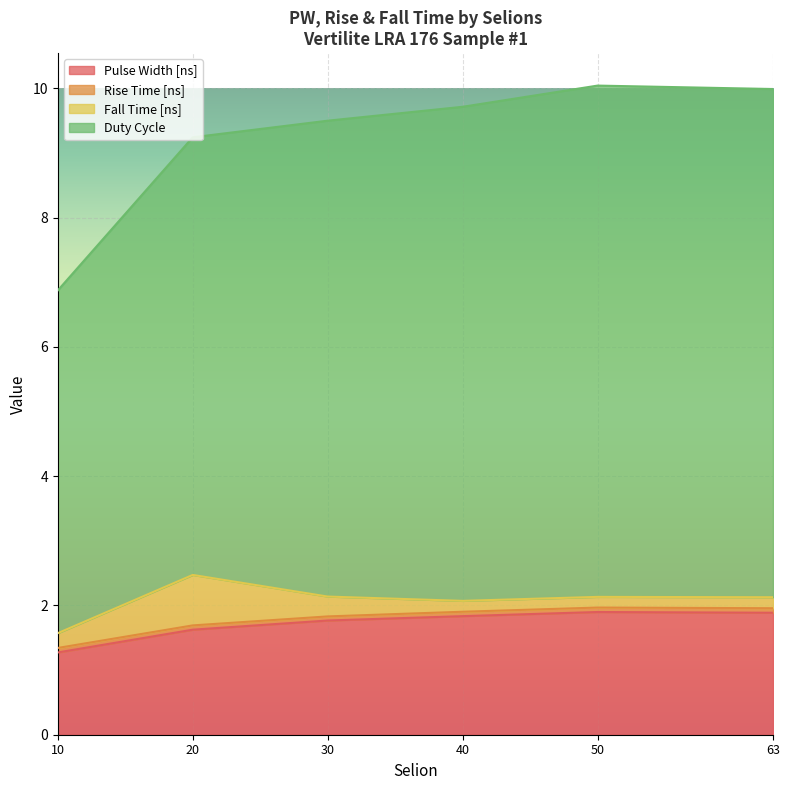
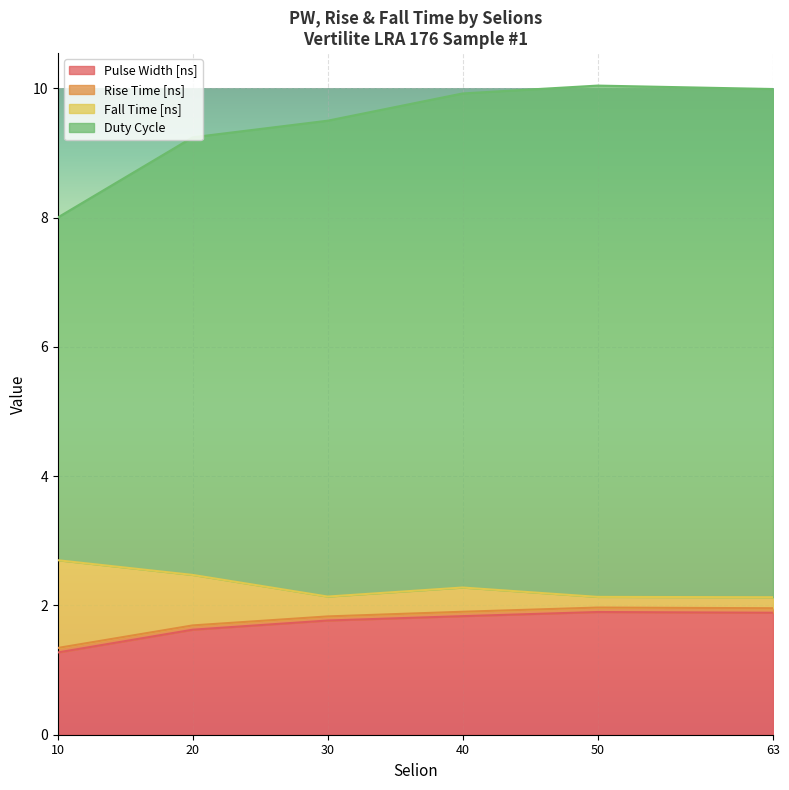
Fall Time [ns], 10: 0.2 -> 1.4
Fall Time [ns], 40: 0.2 -> 0.4
